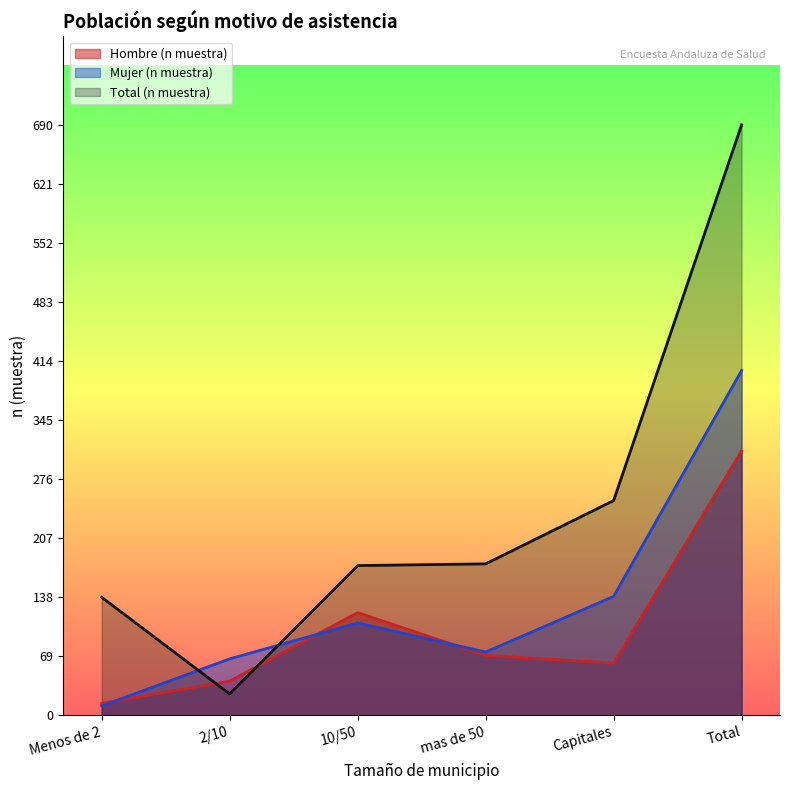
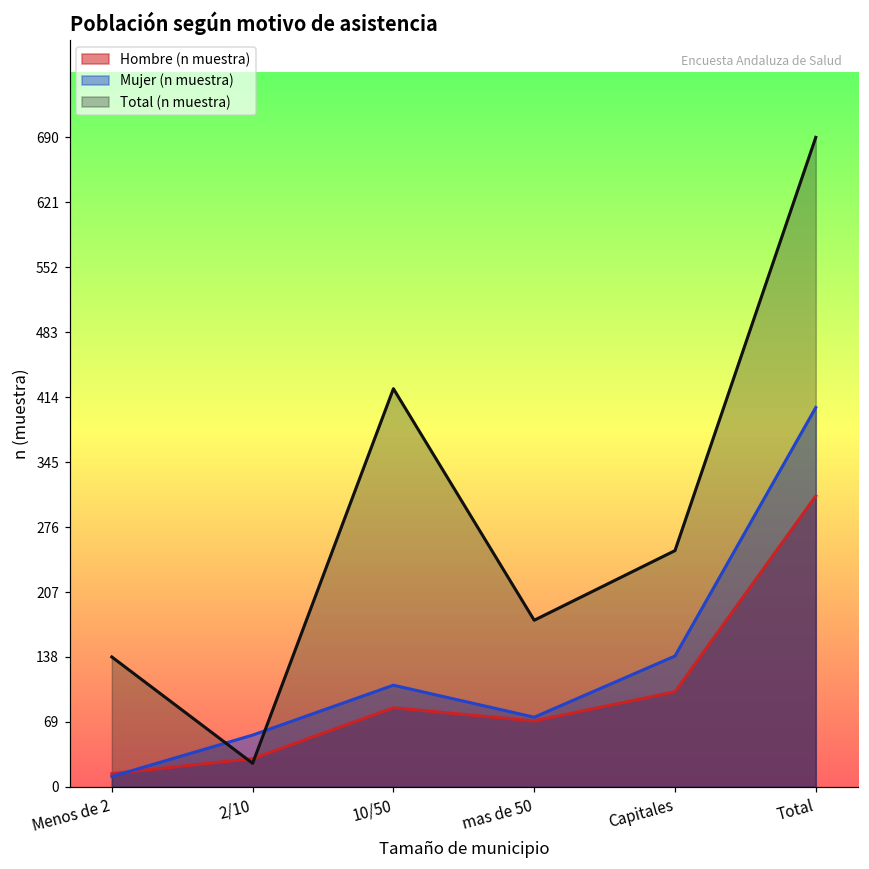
Hombre (n muestra), 2/10: 40 -> 30
Mujer (n muestra), 2/10: 70 -> 60
Hombre (n muestra), 10/50: 120 -> 80
Total (n muestra), 10/50: 180 -> 420
Hombre (n muestra), Capitales: 60 -> 100
